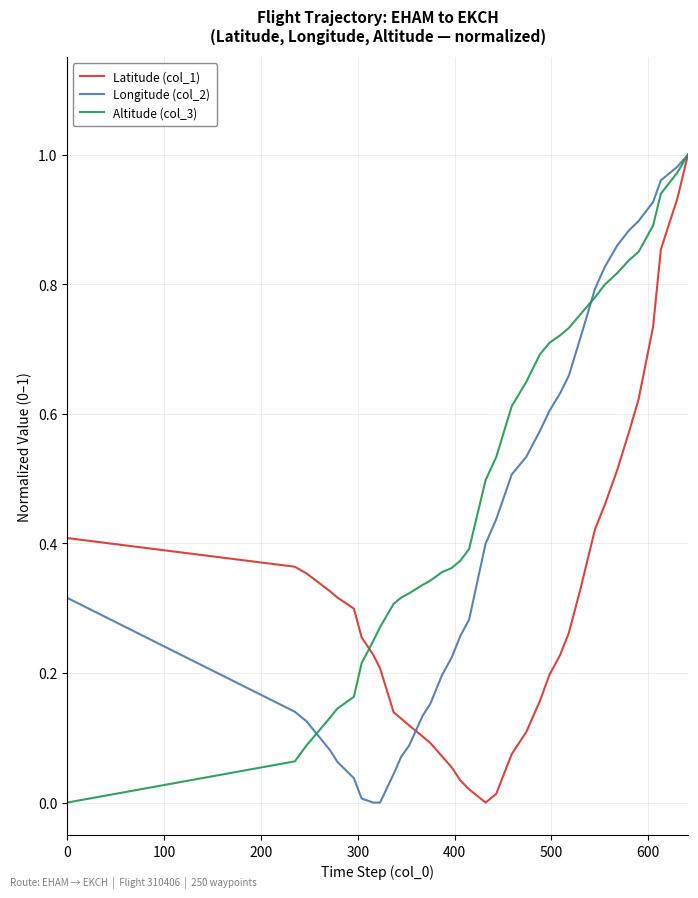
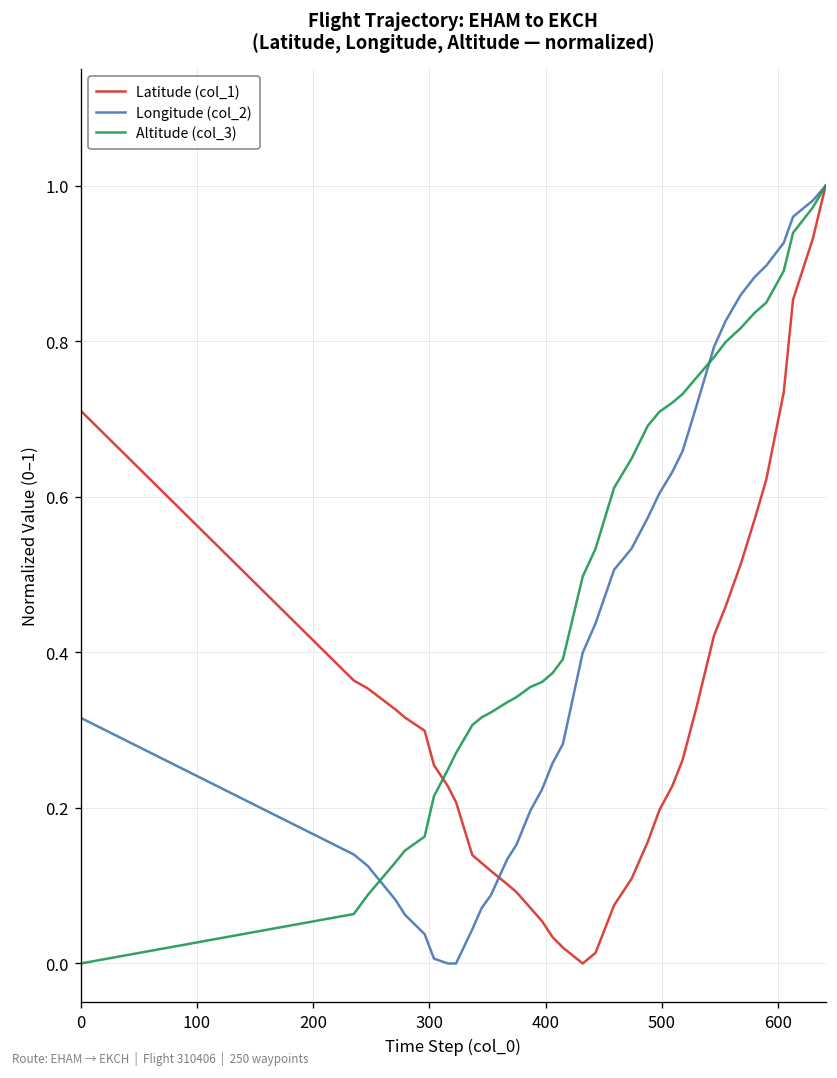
Latitude (col_1), 0: 0.41 -> 0.71
